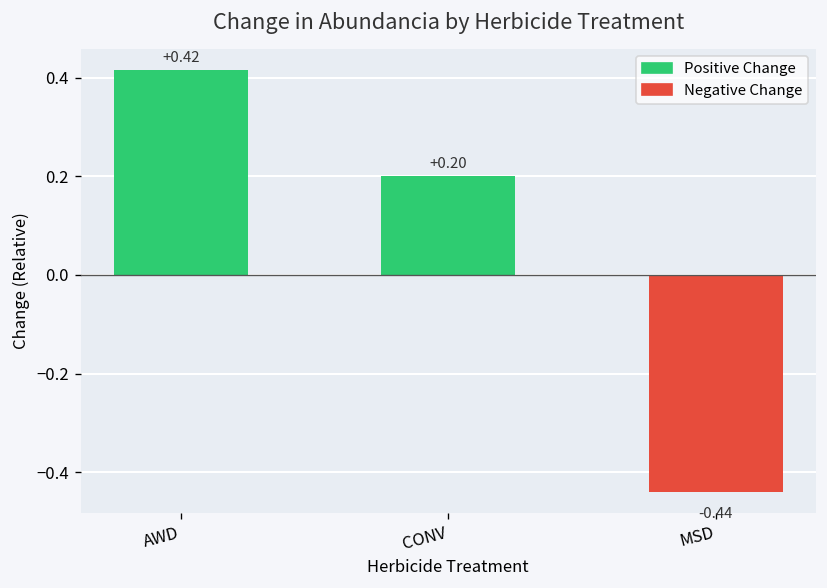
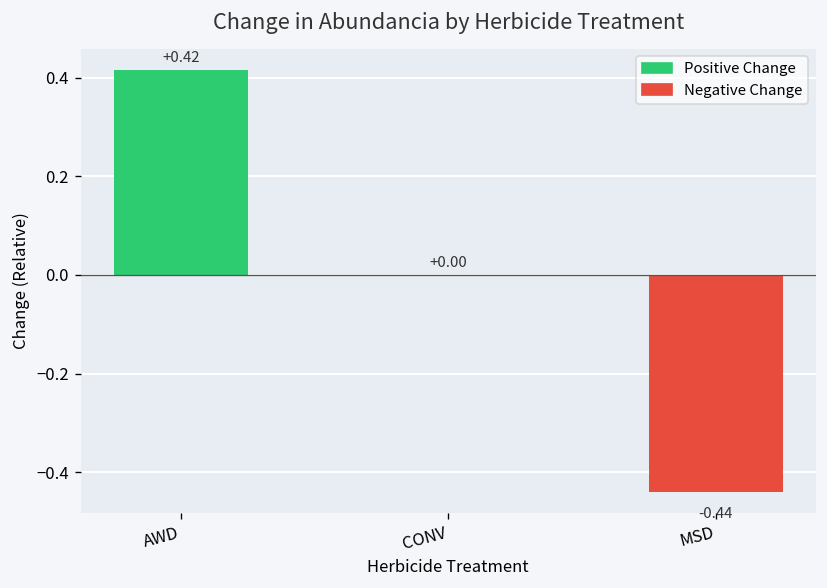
CONV: +0.20 -> +0.00
